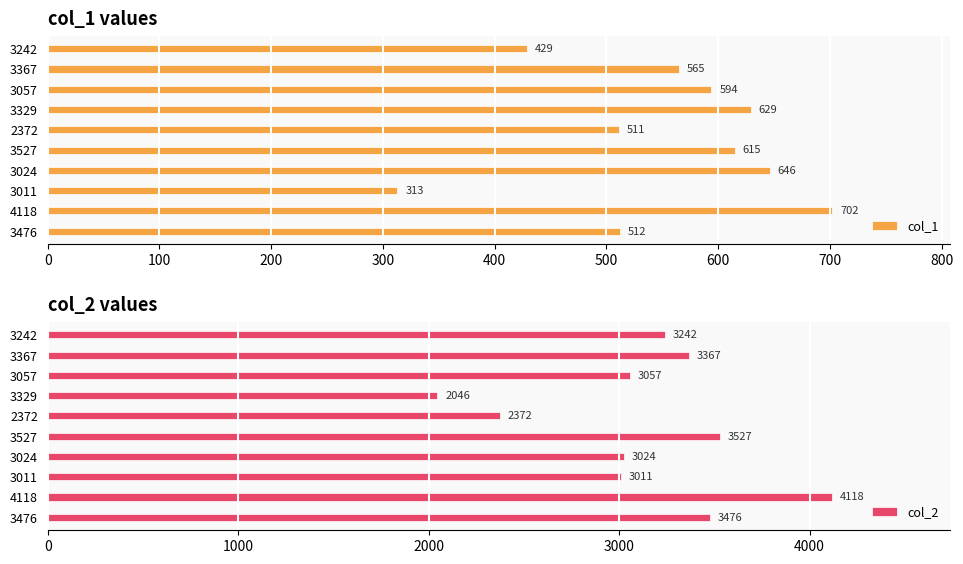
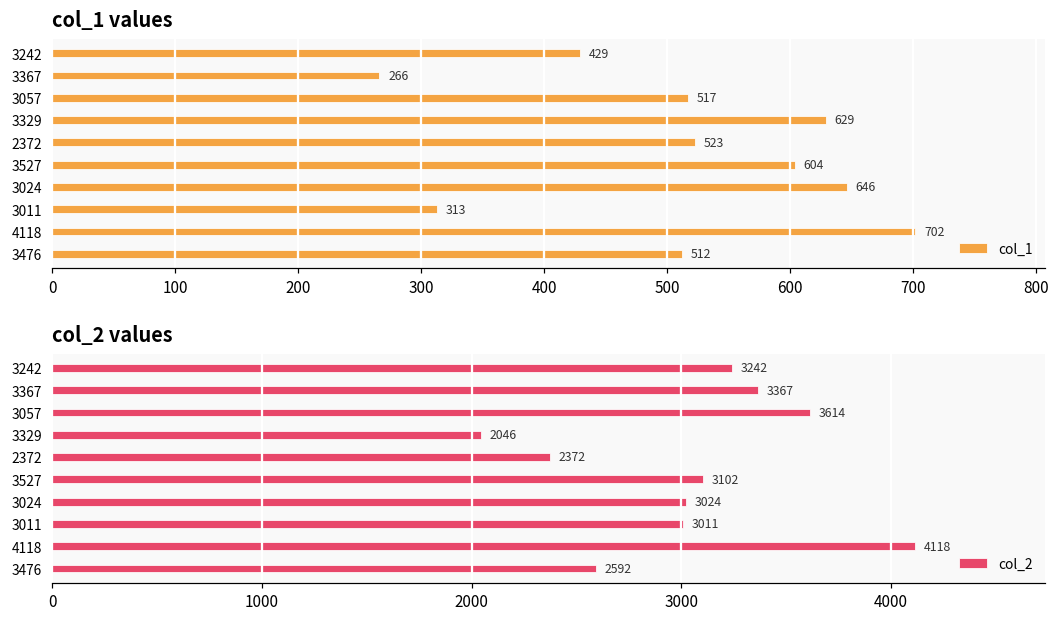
col_1 values, 3367: 565 -> 266
col_1 values, 3057: 594 -> 517
col_1 values, 2372: 511 -> 523
col_1 values, 3527: 615 -> 604
col_2 values, 3057: 3057 -> 3614
col_2 values, 3527: 3527 -> 3102
col_2 values, 3476: 3476 -> 2592
